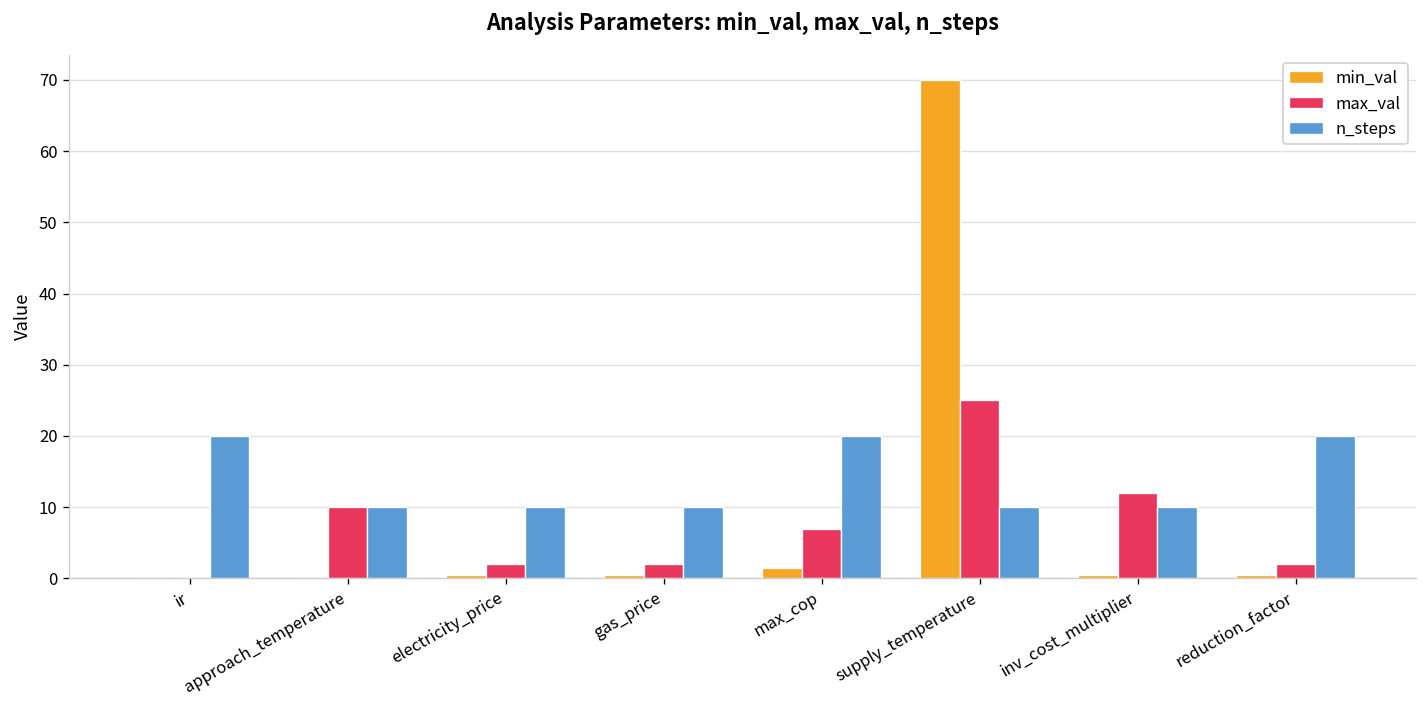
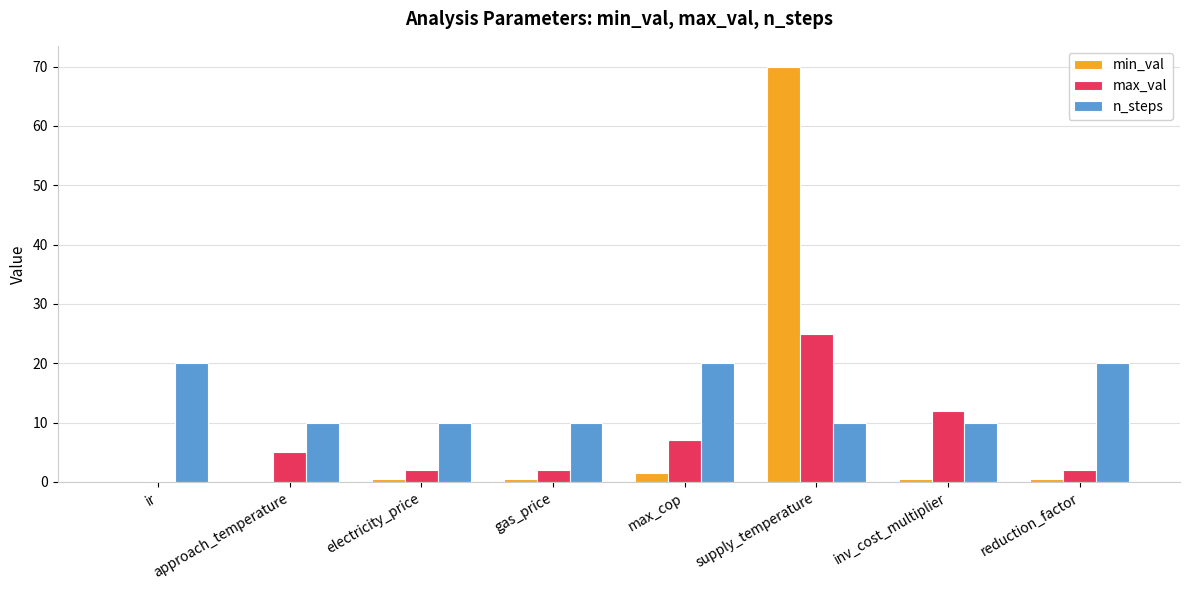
max_val, approach_temperature: 10 -> 5
